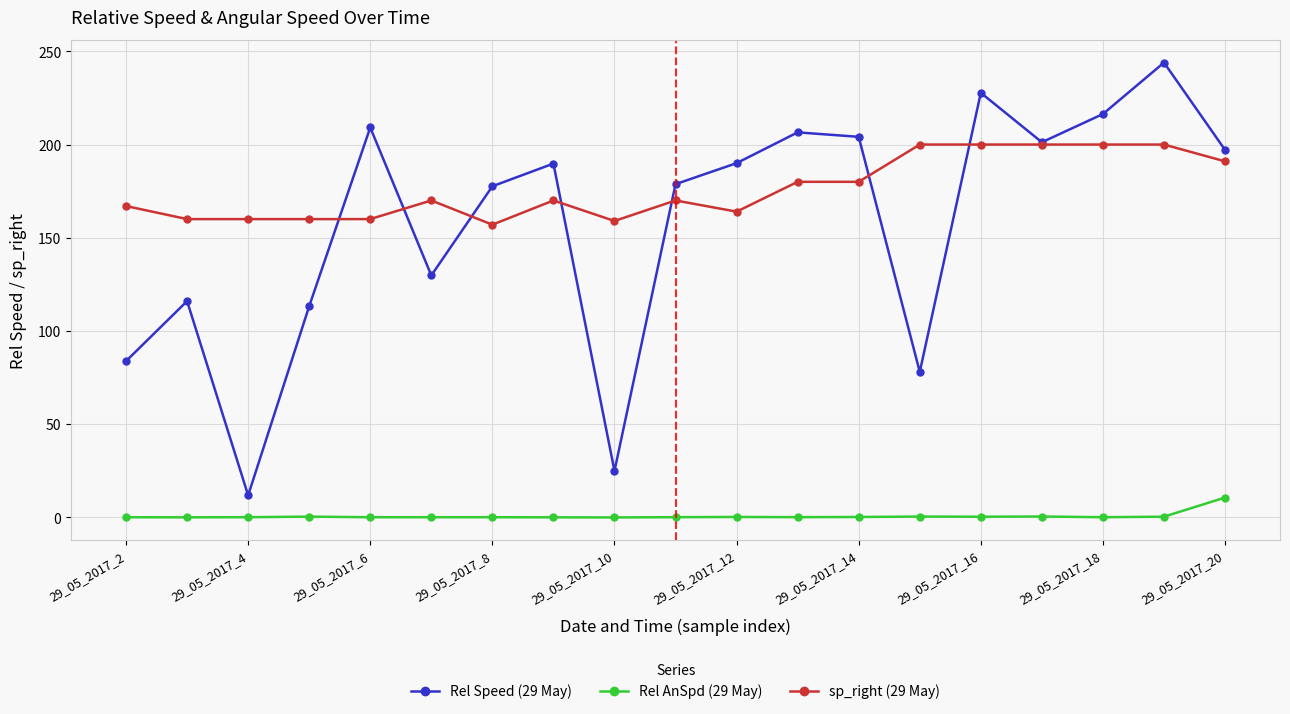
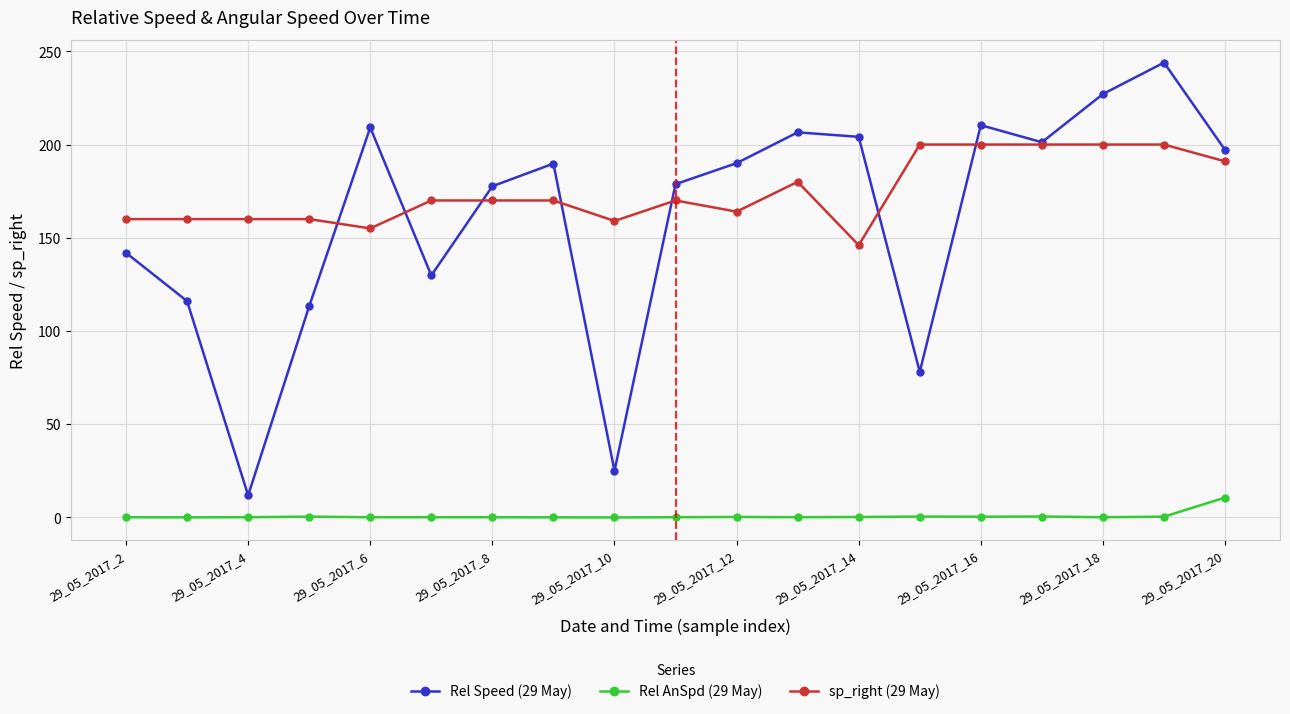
Rel Speed (29 May), 29_05_2017_2: 84 -> 142
sp_right (29 May), 29_05_2017_2: 167 -> 160
sp_right (29 May), 29_05_2017_6: 160 -> 155
sp_right (29 May), 29_05_2017_8: 157 -> 170
sp_right (29 May), 29_05_2017_14: 180 -> 146
Rel Speed (29 May), 29_05_2017_16: 228 -> 210
Rel Speed (29 May), 29_05_2017_18: 216 -> 227
